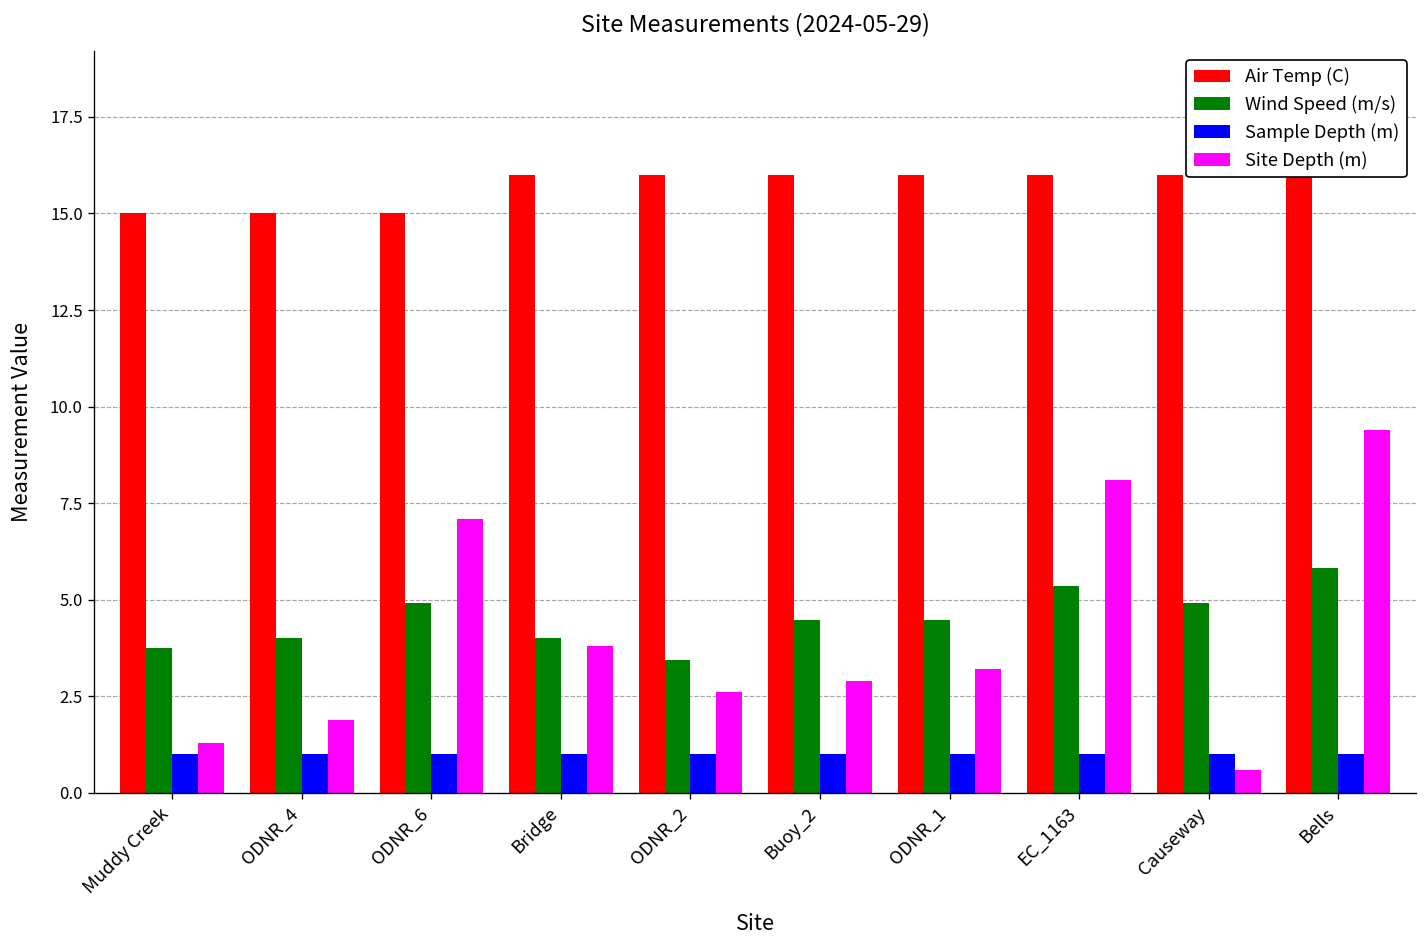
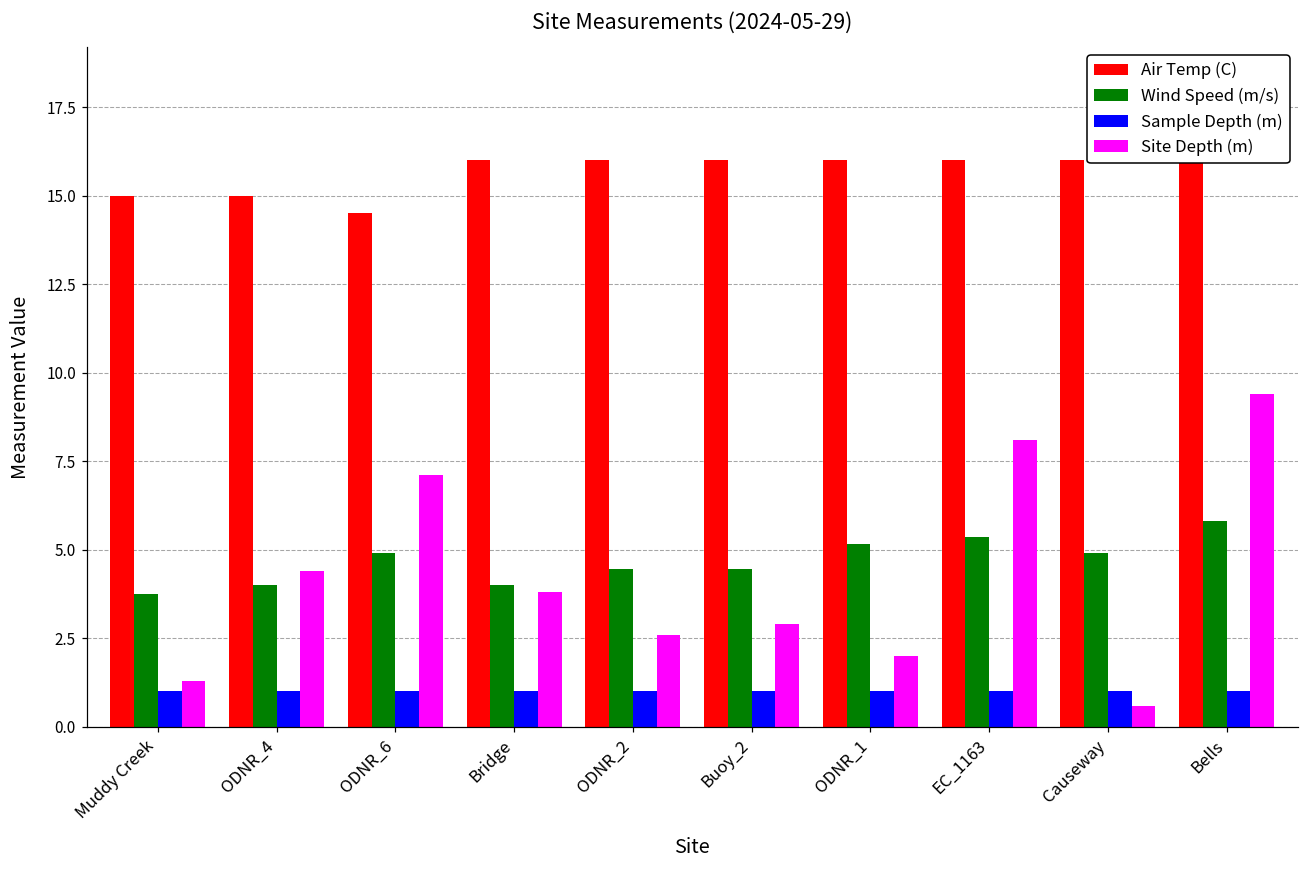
Site Depth (m), ODNR_4: 1.9 -> 4.4
Air Temp (C), ODNR_6: 15.0 -> 14.5
Wind Speed (m/s), ODNR_2: 3.4 -> 4.5
Wind Speed (m/s), ODNR_1: 4.5 -> 5.2
Site Depth (m), ODNR_1: 3.2 -> 2.0
